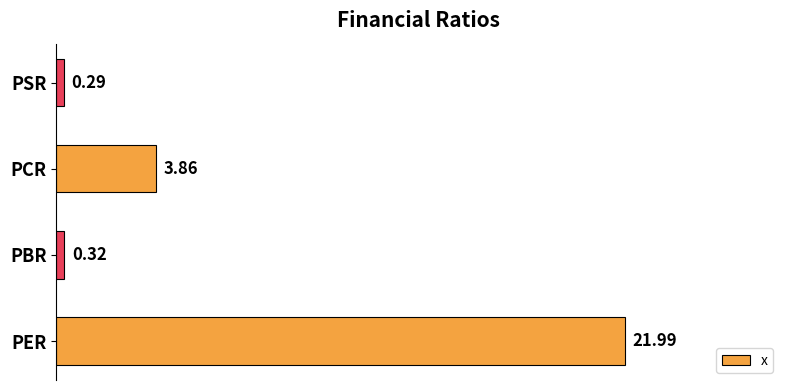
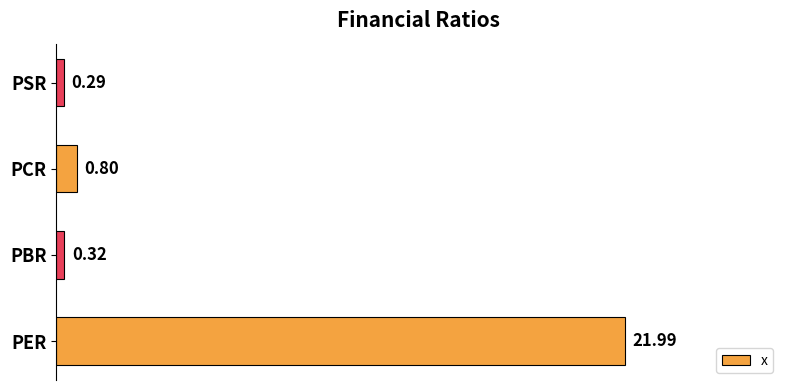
PCR: 3.86 -> 0.80
